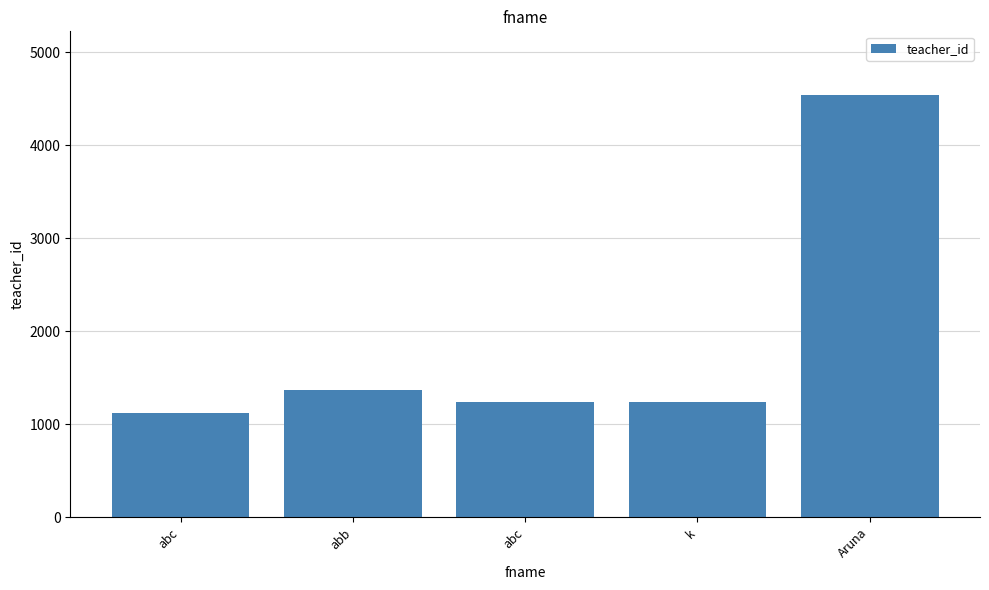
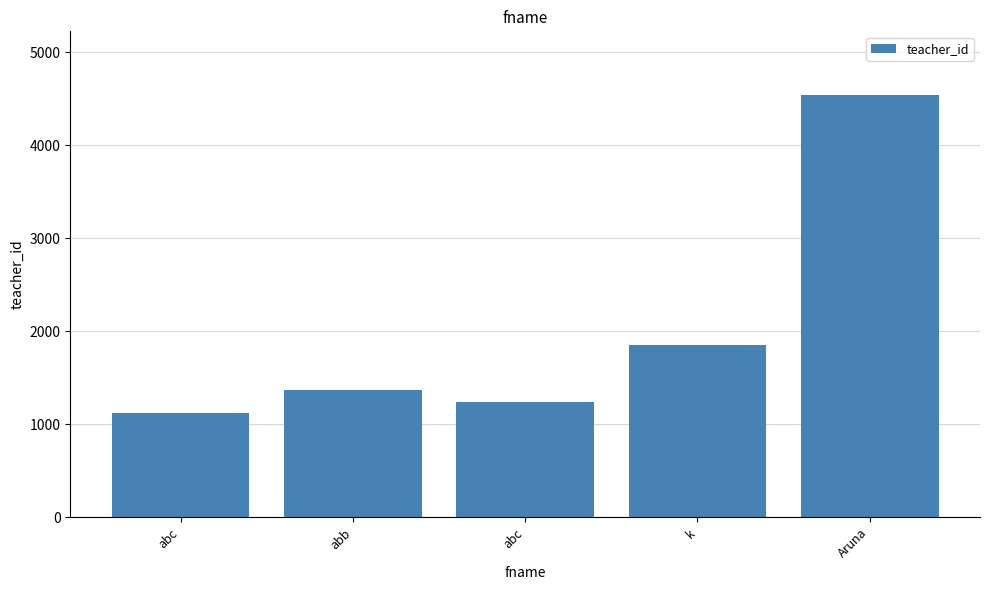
k: 1200 -> 1900
